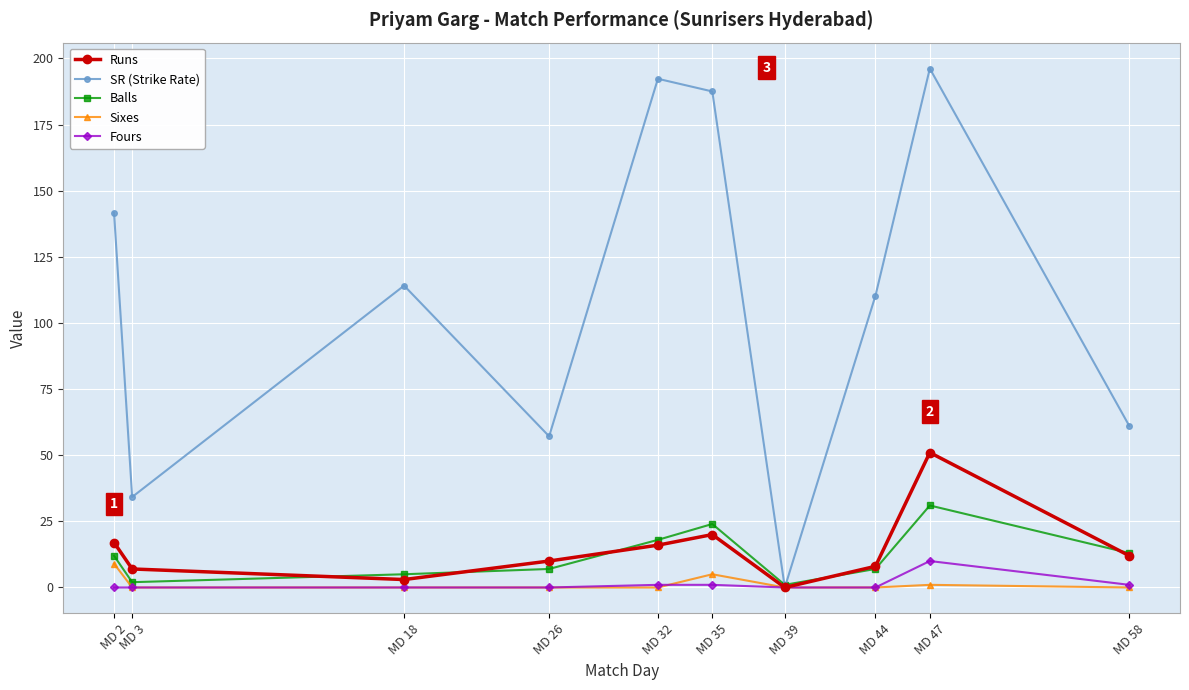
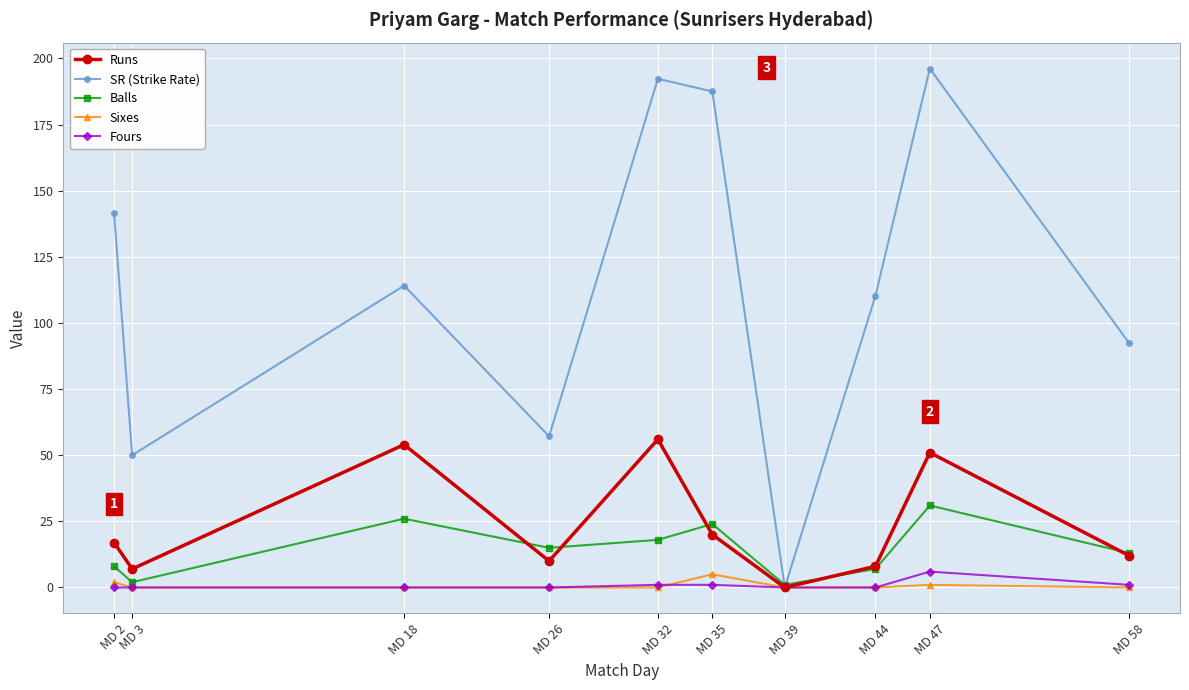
Balls, MD 2: 12 -> 8
Sixes, MD 2: 9 -> 2
SR (Strike Rate), MD 3: 34 -> 50
Runs, MD 18: 3 -> 54
Balls, MD 18: 5 -> 26
Balls, MD 26: 7 -> 15
Runs, MD 32: 16 -> 56
Fours, MD 47: 10 -> 6
SR (Strike Rate), MD 58: 61 -> 92
